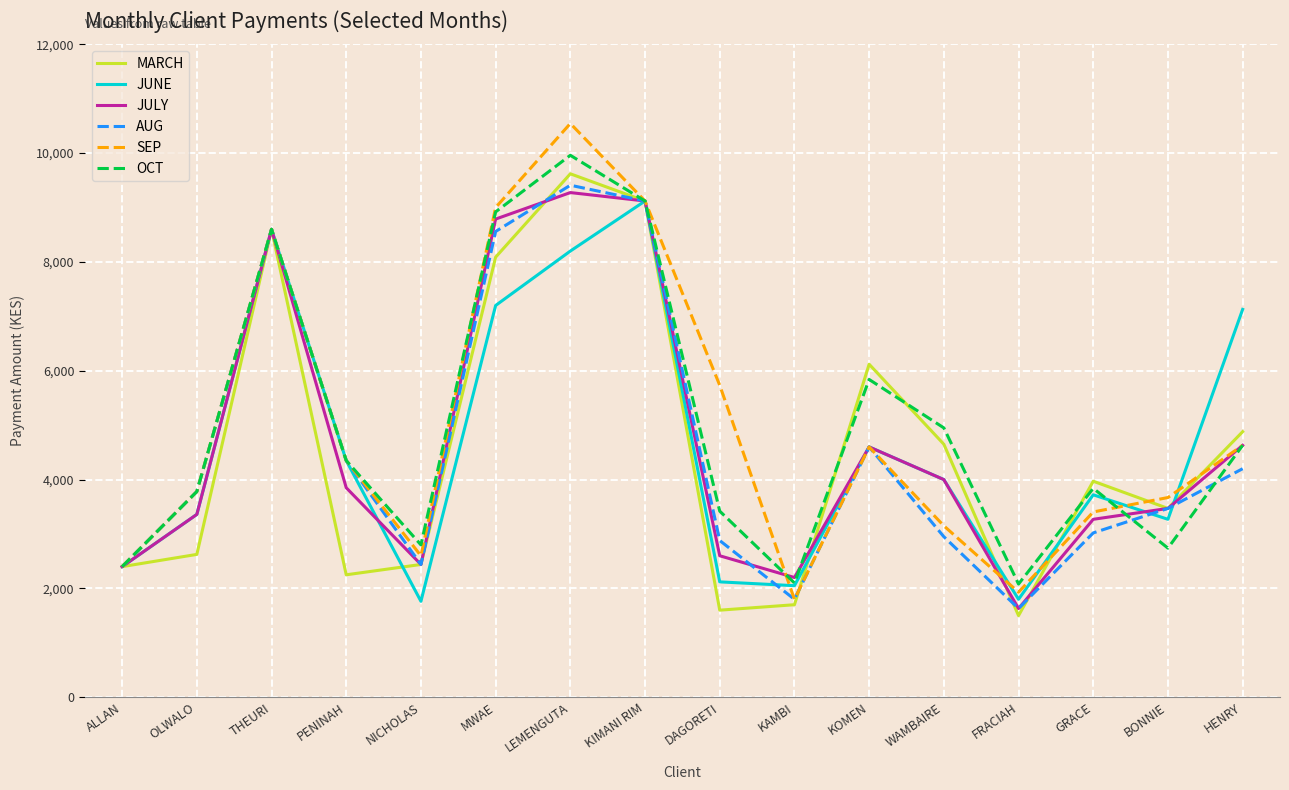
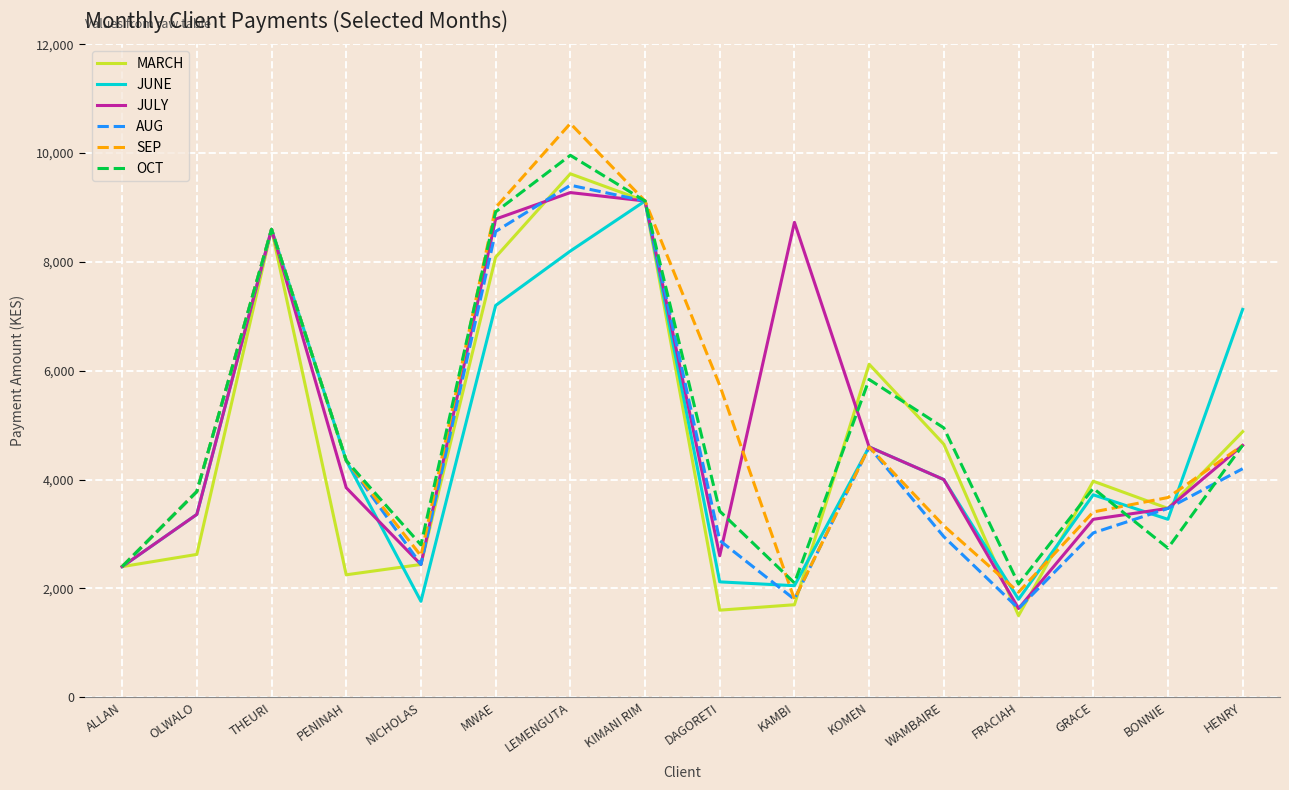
JULY, KAMBI: 2,200 -> 8,700
